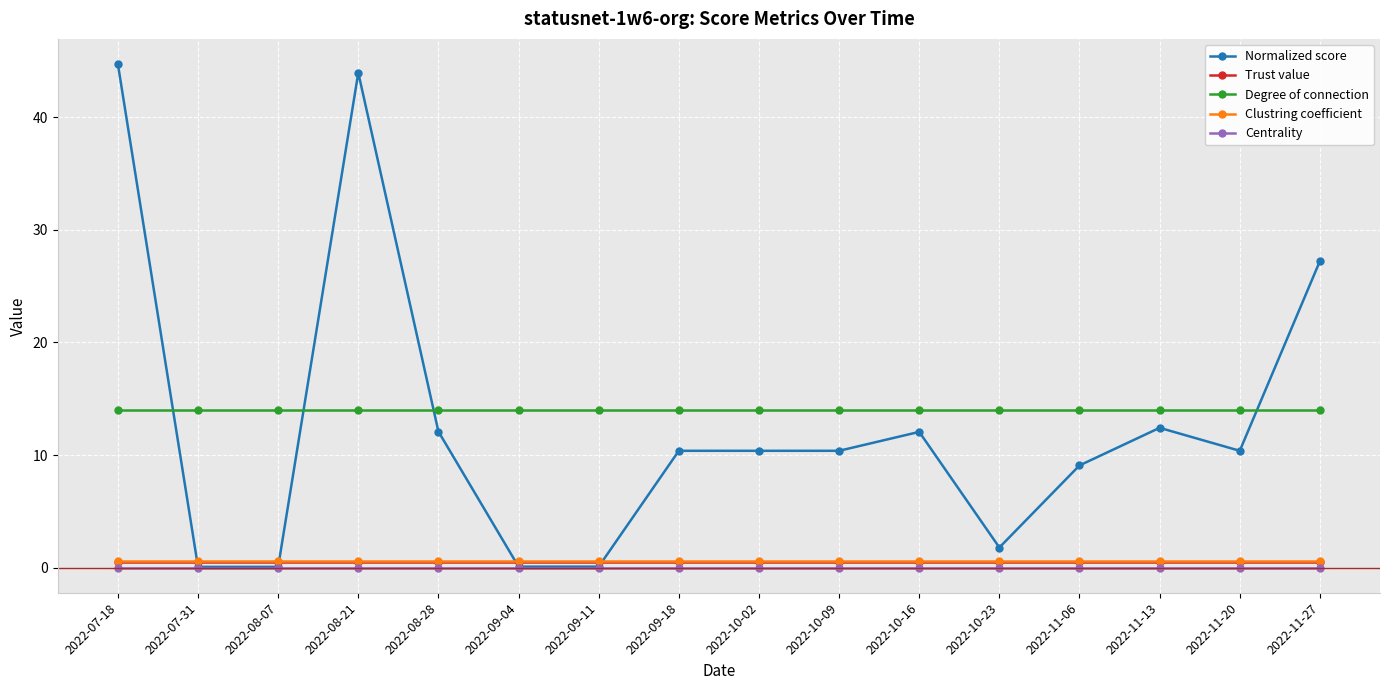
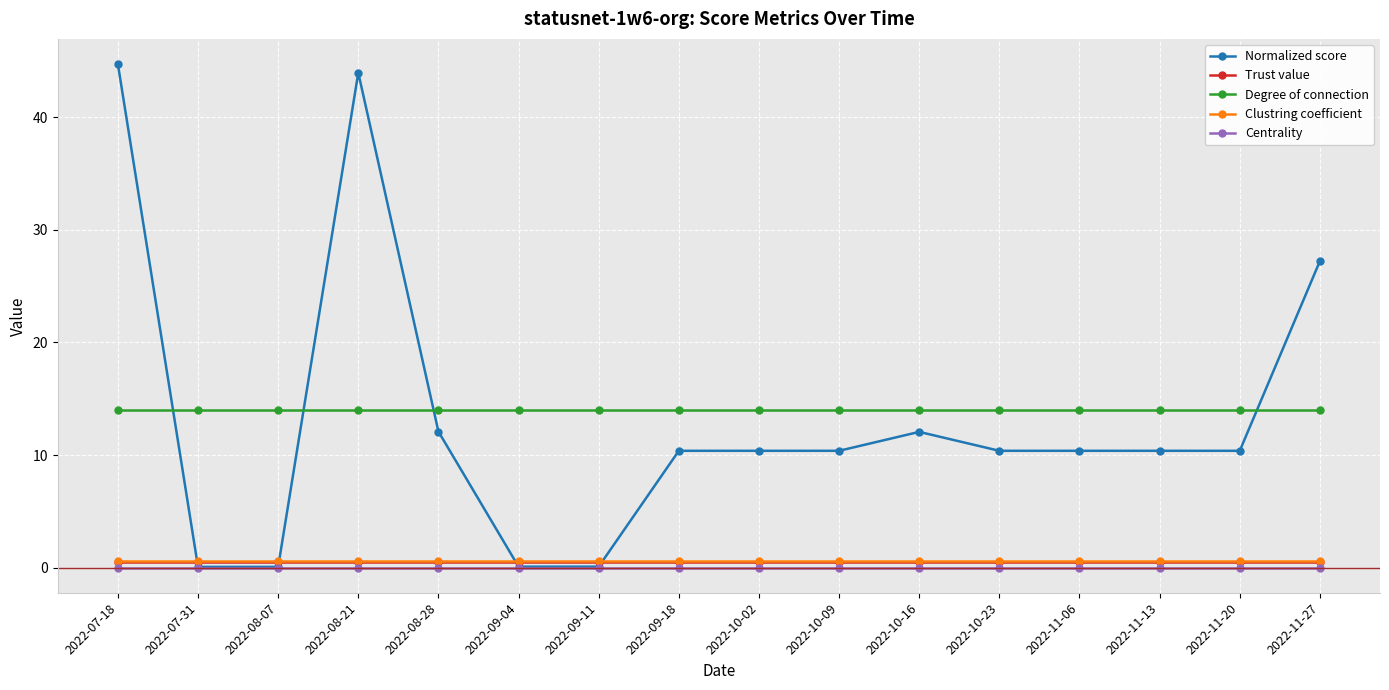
Normalized score, 2022-10-23: 1.8 -> 10.4
Normalized score, 2022-11-06: 9.1 -> 10.4
Normalized score, 2022-11-13: 12.4 -> 10.4
